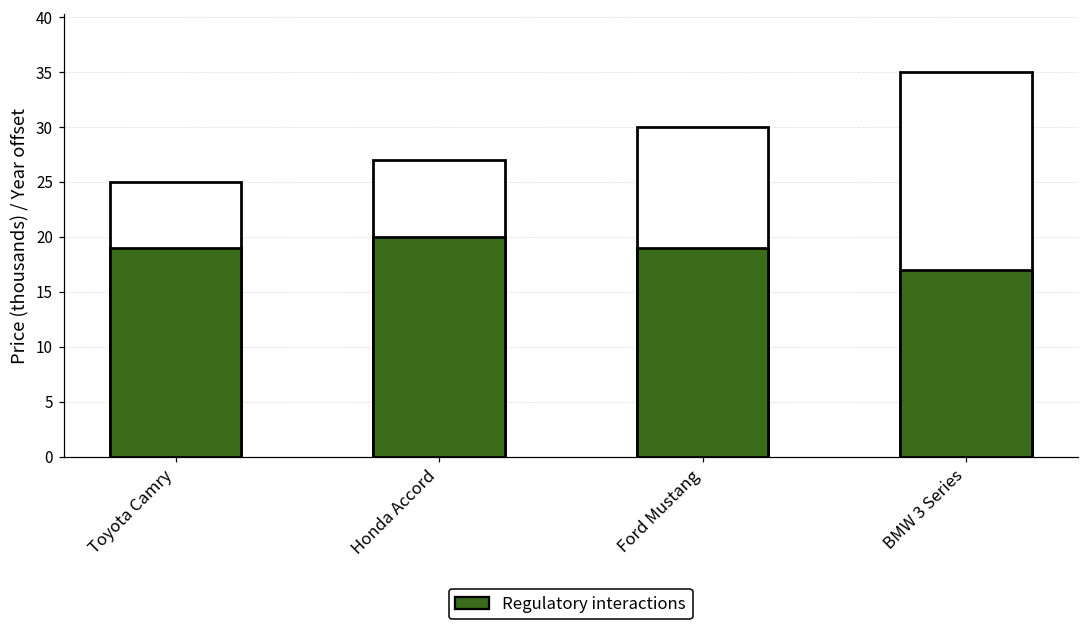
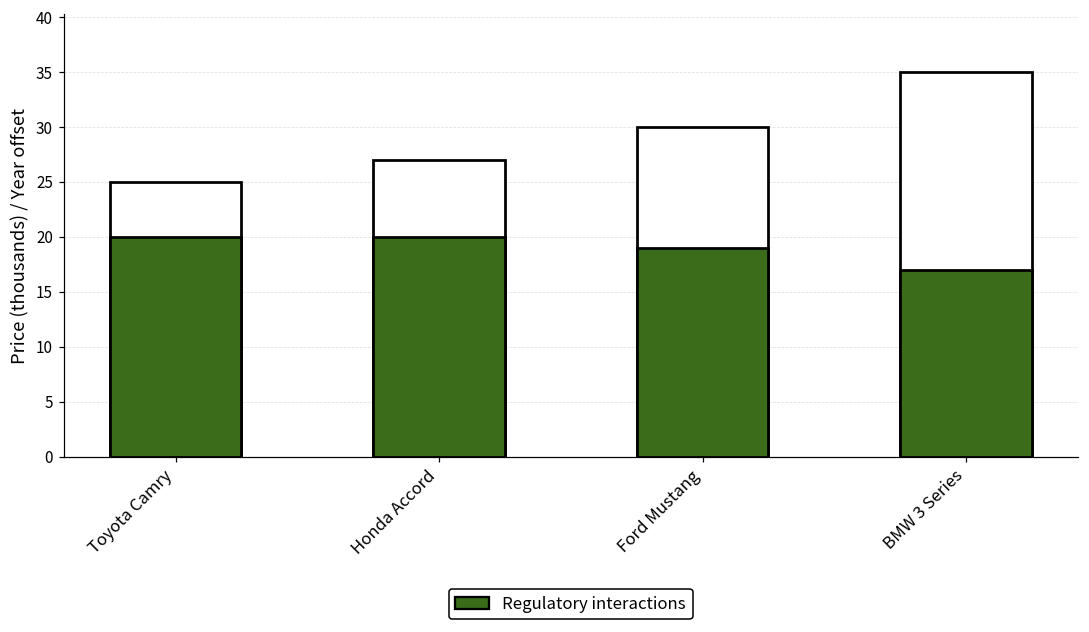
Regulatory interactions, Toyota Camry: 19 -> 20
